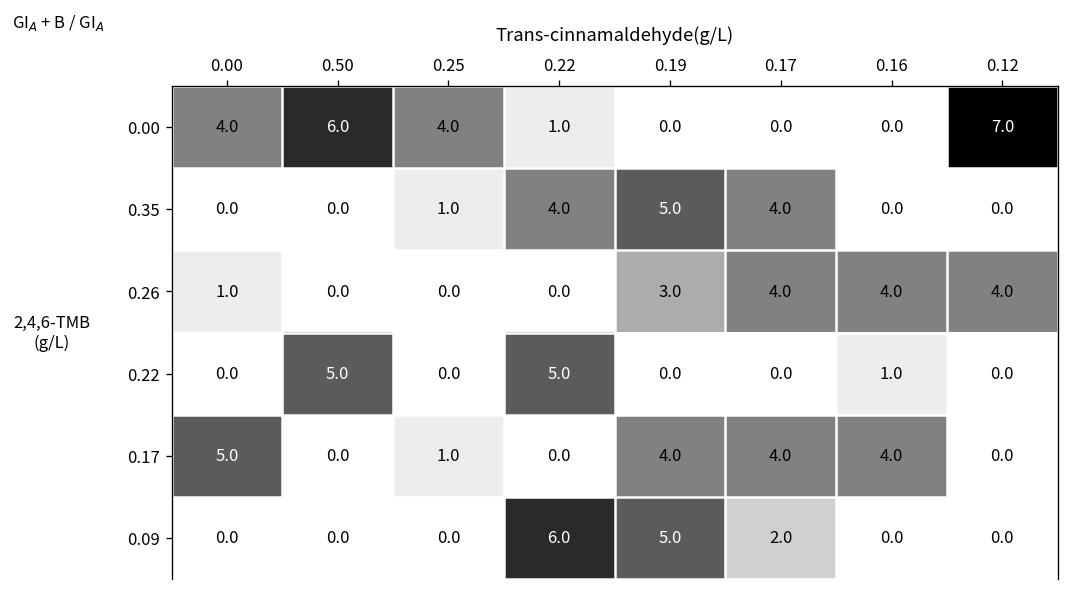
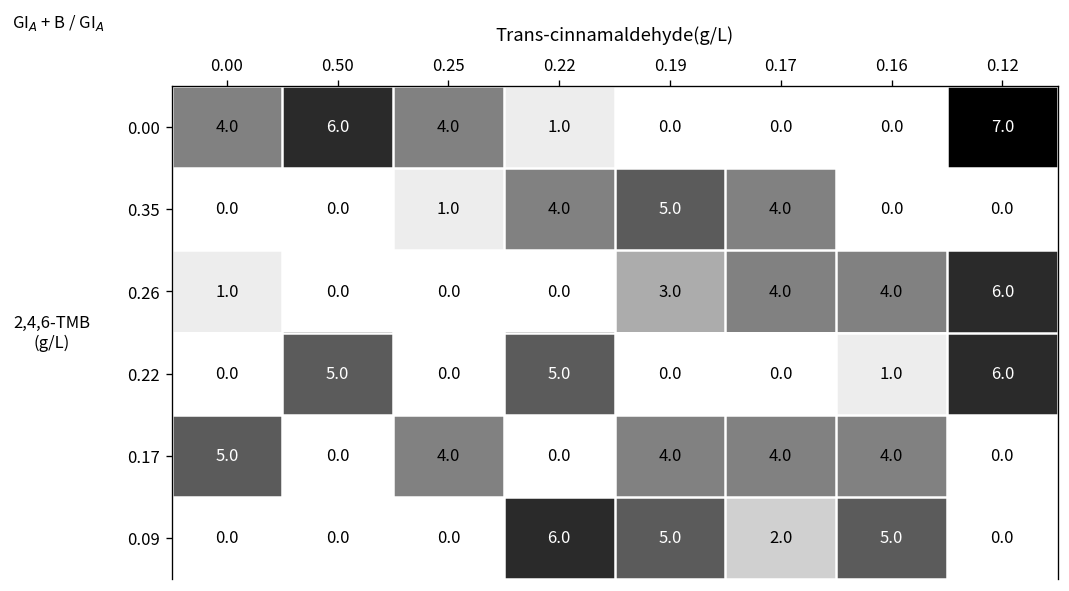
0.26, 0.12: 4.0 -> 6.0
0.22, 0.12: 0.0 -> 6.0
0.17, 0.25: 1.0 -> 4.0
0.09, 0.16: 0.0 -> 5.0
